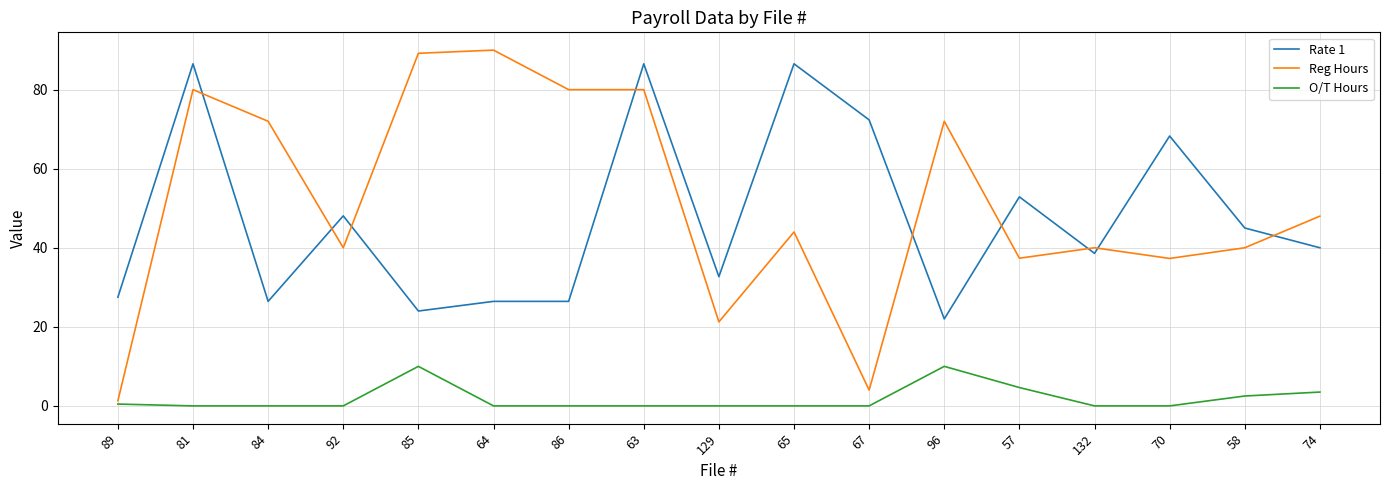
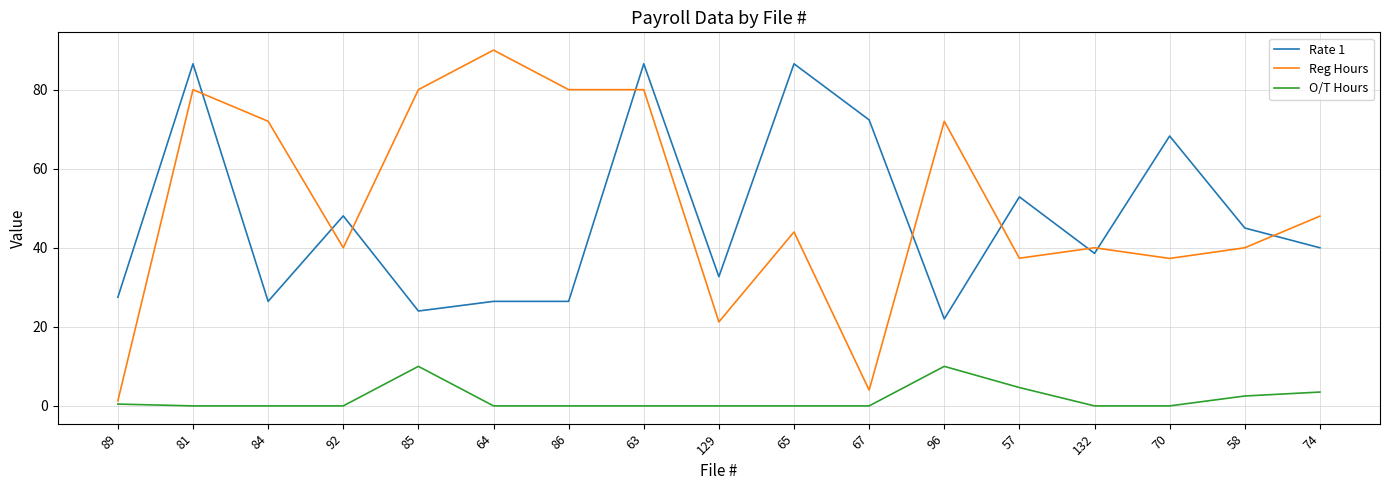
Reg Hours, 85: 89 -> 80
